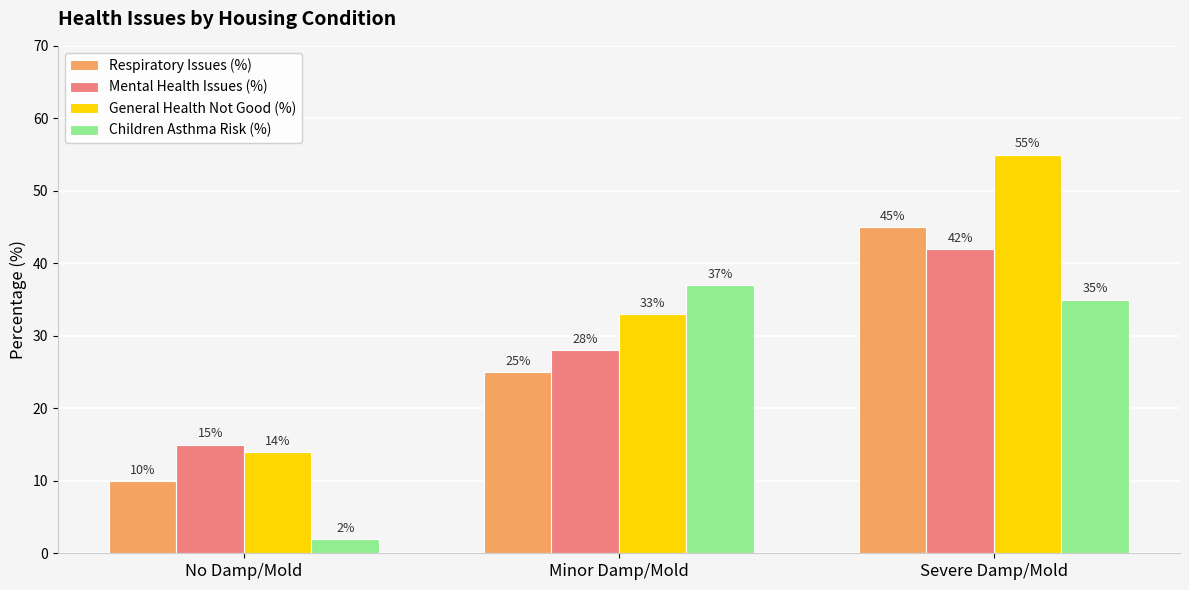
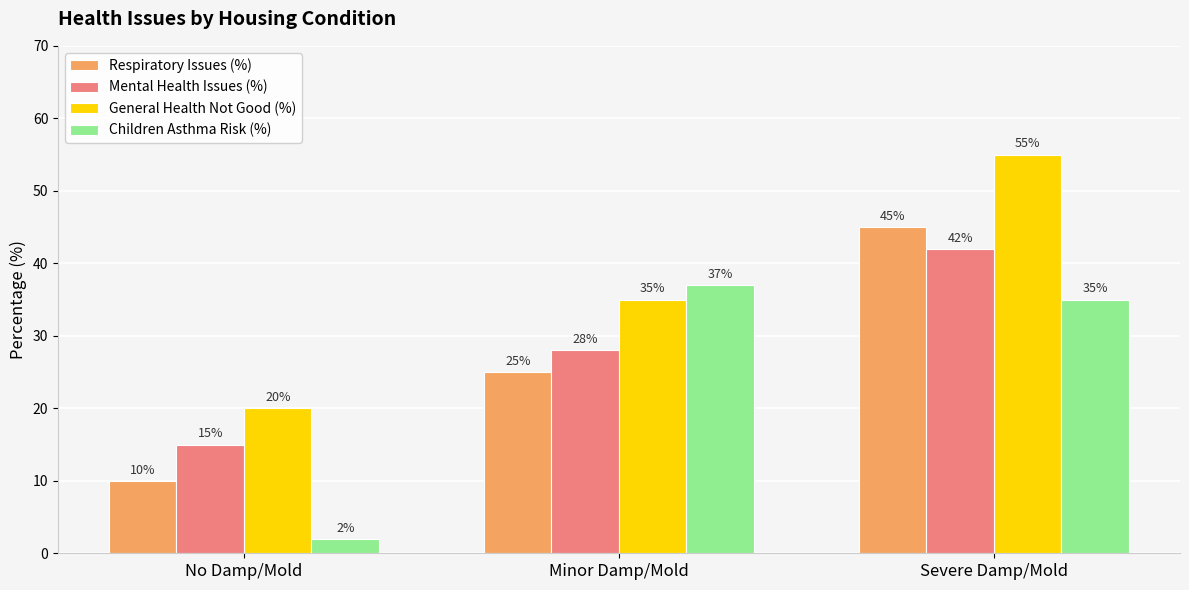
General Health Not Good (%), No Damp/Mold: 14% -> 20%
General Health Not Good (%), Minor Damp/Mold: 33% -> 35%
